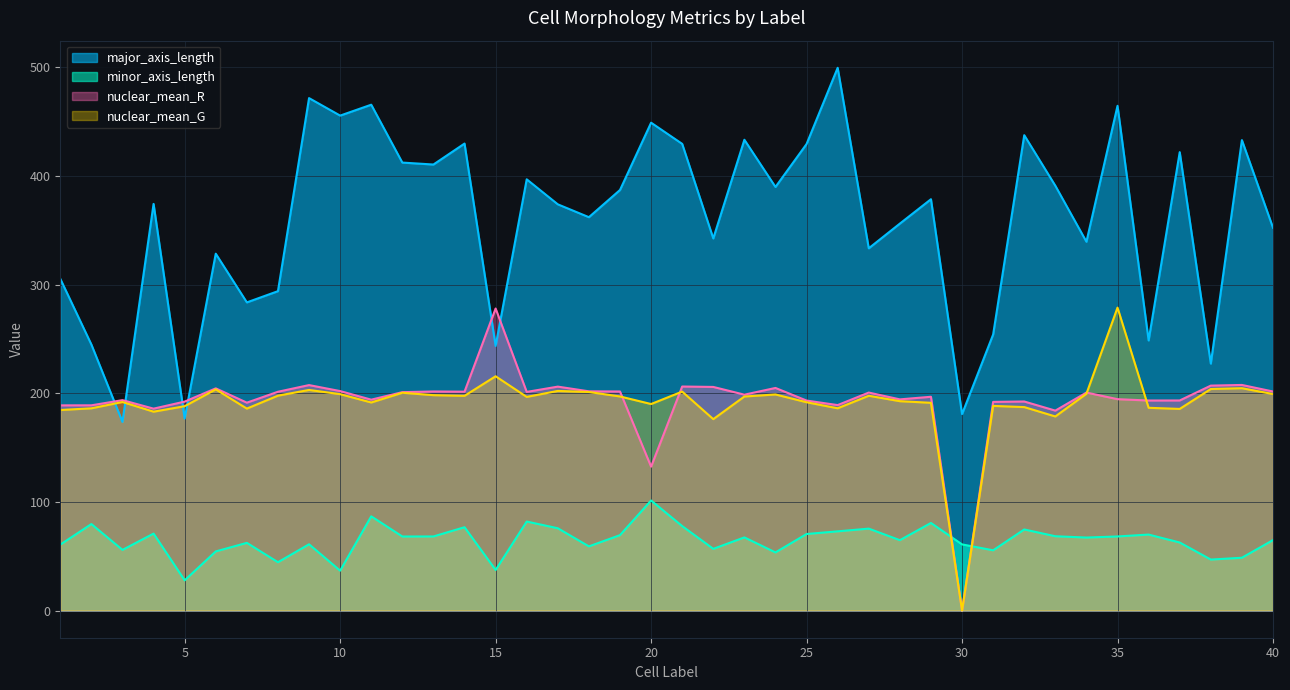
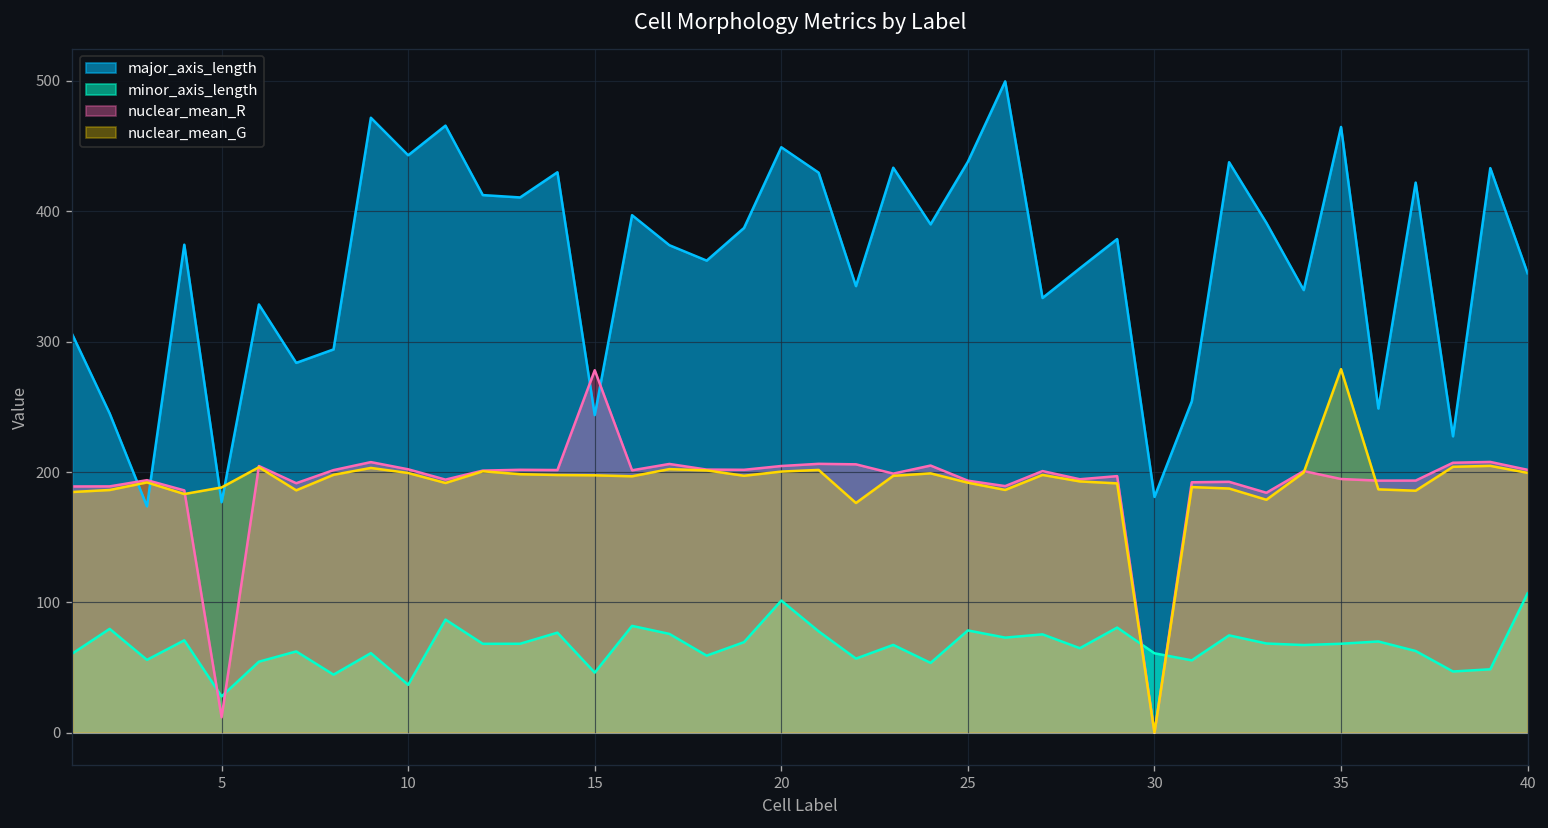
nuclear_mean_R, 5: 192 -> 12
major_axis_length, 10: 456 -> 443
minor_axis_length, 15: 37 -> 46
nuclear_mean_G, 15: 216 -> 197
nuclear_mean_R, 20: 133 -> 205
nuclear_mean_G, 20: 190 -> 200
major_axis_length, 25: 430 -> 438
minor_axis_length, 25: 71 -> 78
minor_axis_length, 40: 65 -> 107
